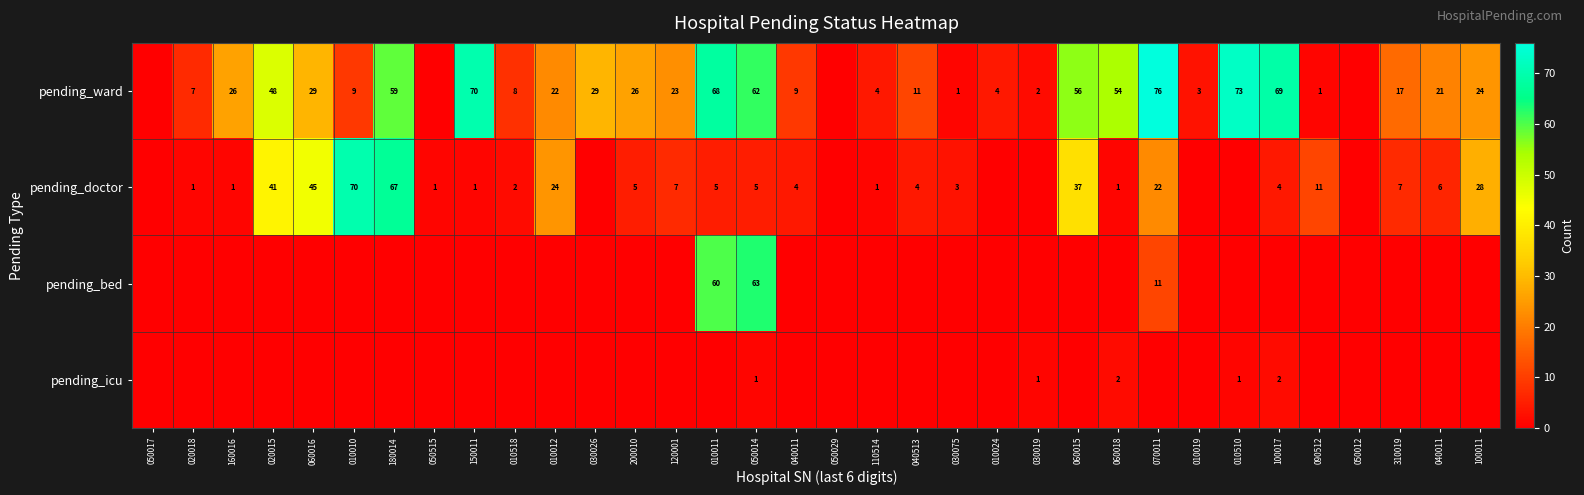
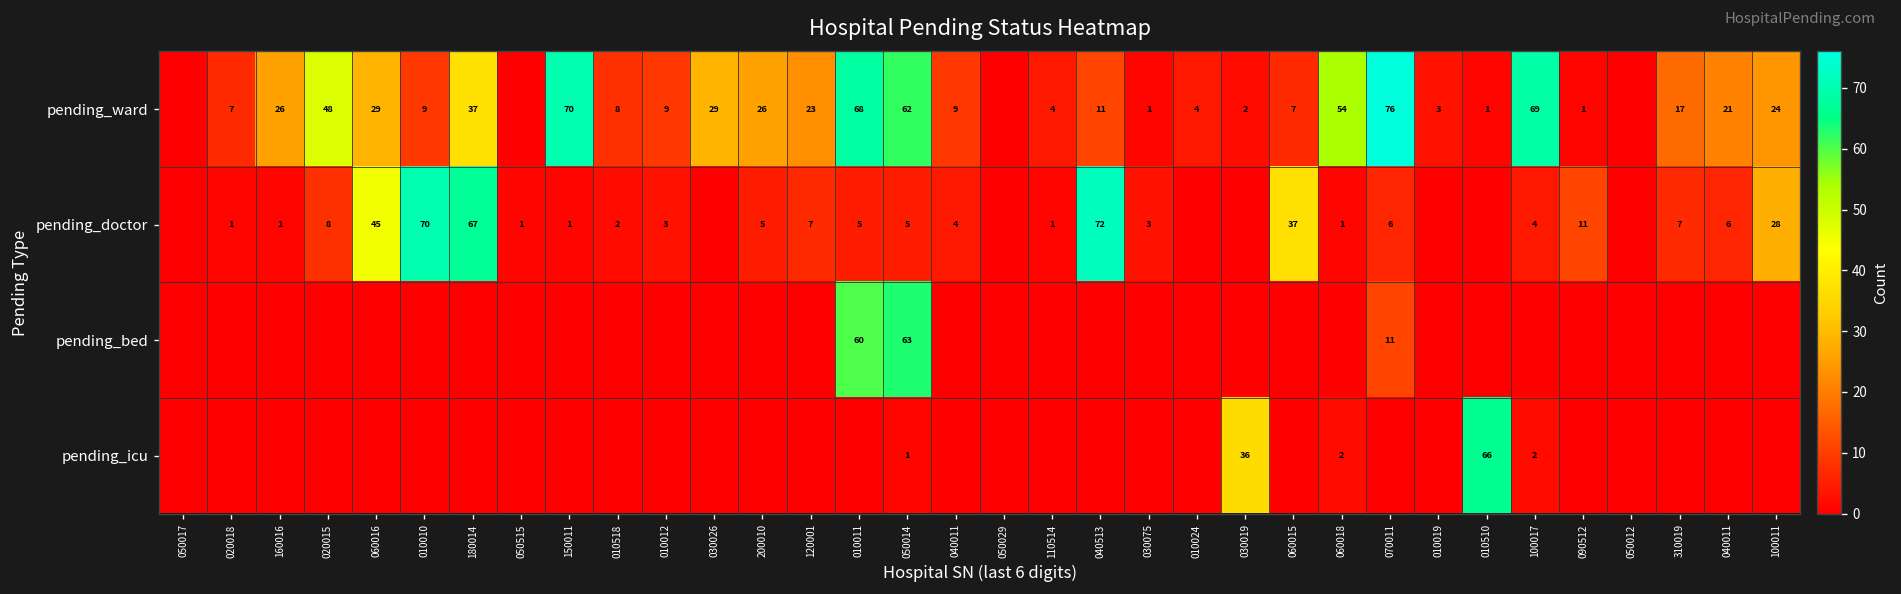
pending_ward, 180014: 59 -> 37
pending_ward, 010012: 22 -> 9
pending_ward, 060015: 56 -> 7
pending_ward, 010510: 73 -> 1
pending_doctor, 020015: 41 -> 8
pending_doctor, 010012: 24 -> 3
pending_doctor, 040513: 4 -> 72
pending_doctor, 070011: 22 -> 6
pending_icu, 030019: 1 -> 36
pending_icu, 010510: 1 -> 66
